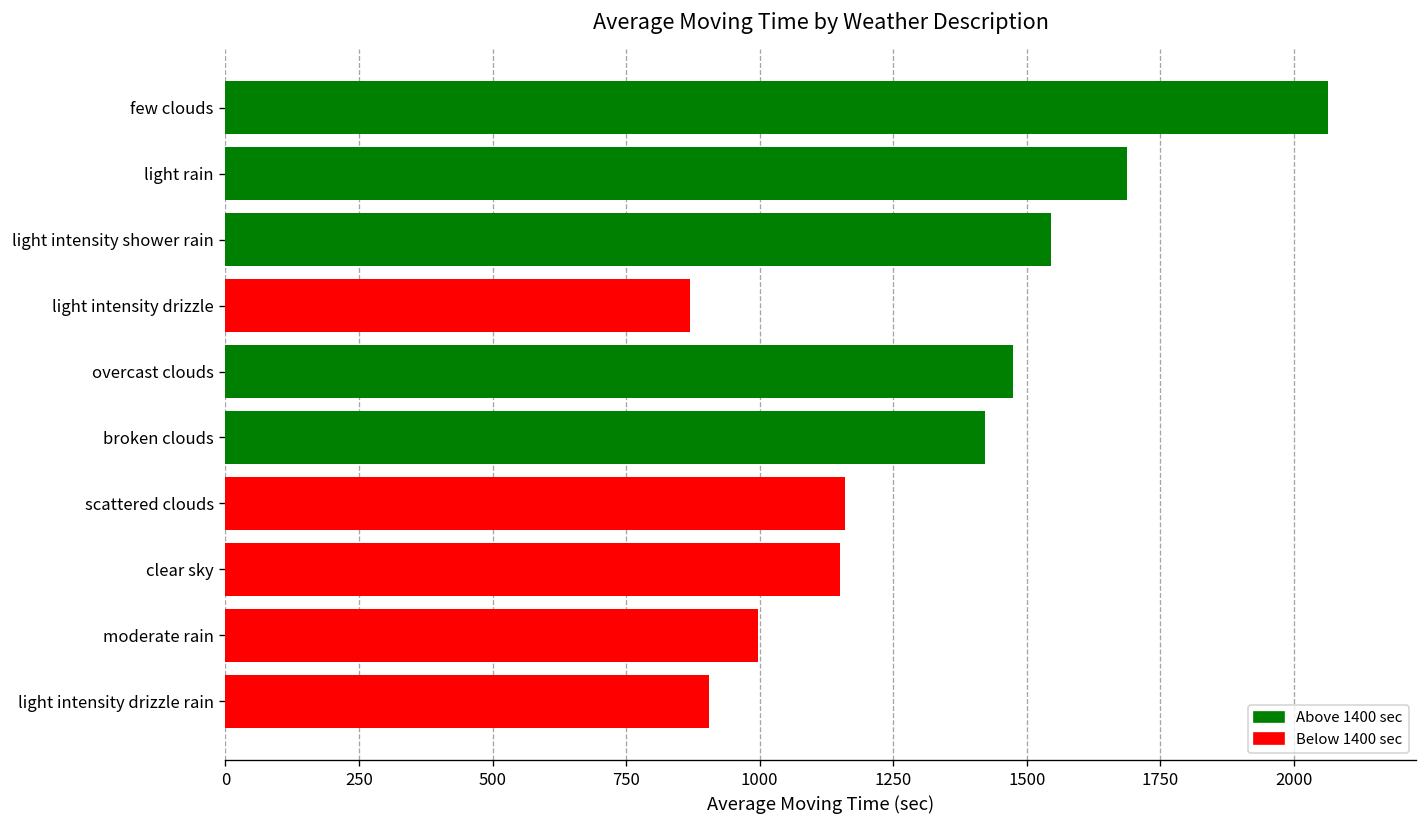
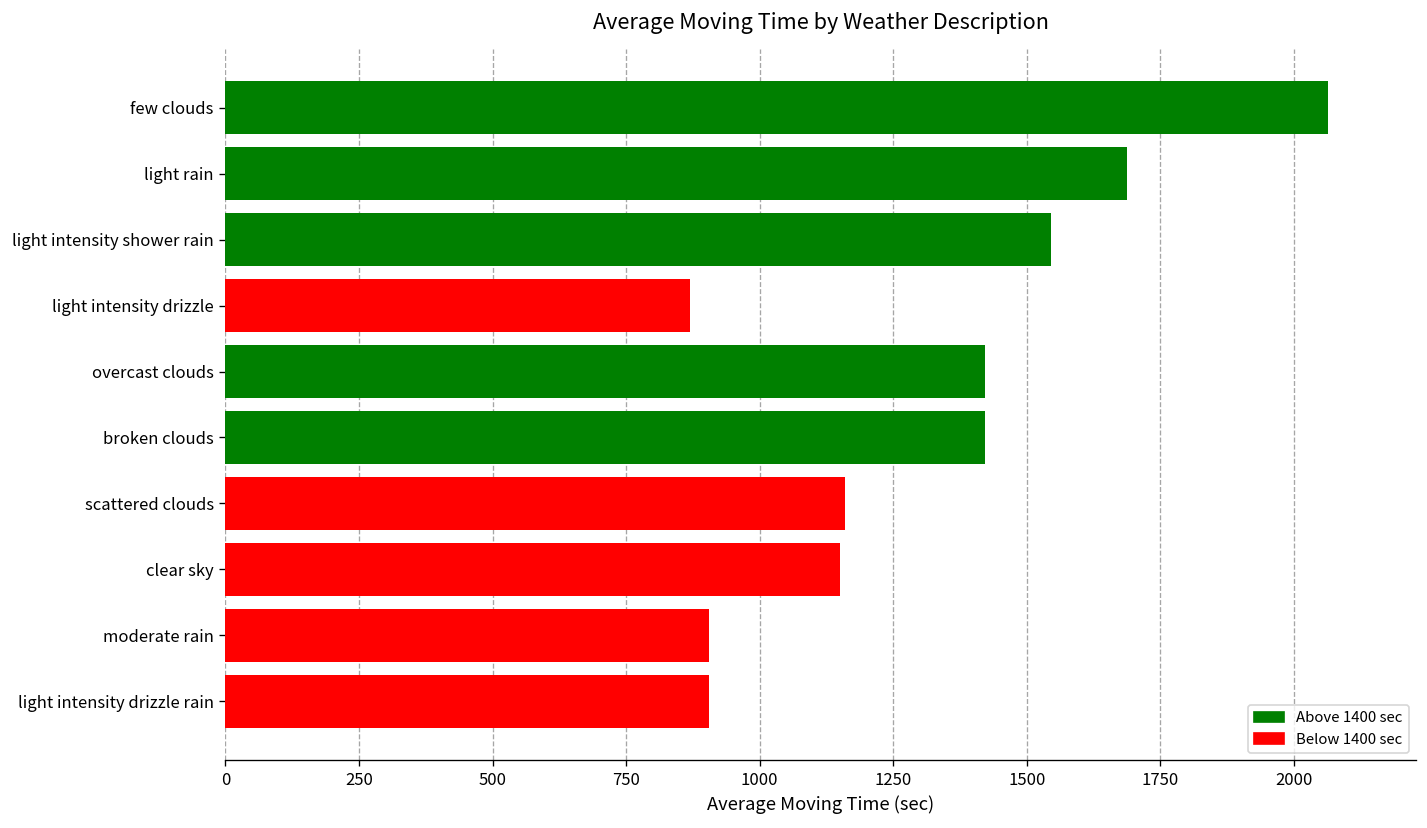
overcast clouds: 1470 -> 1420
moderate rain: 1000 -> 910
